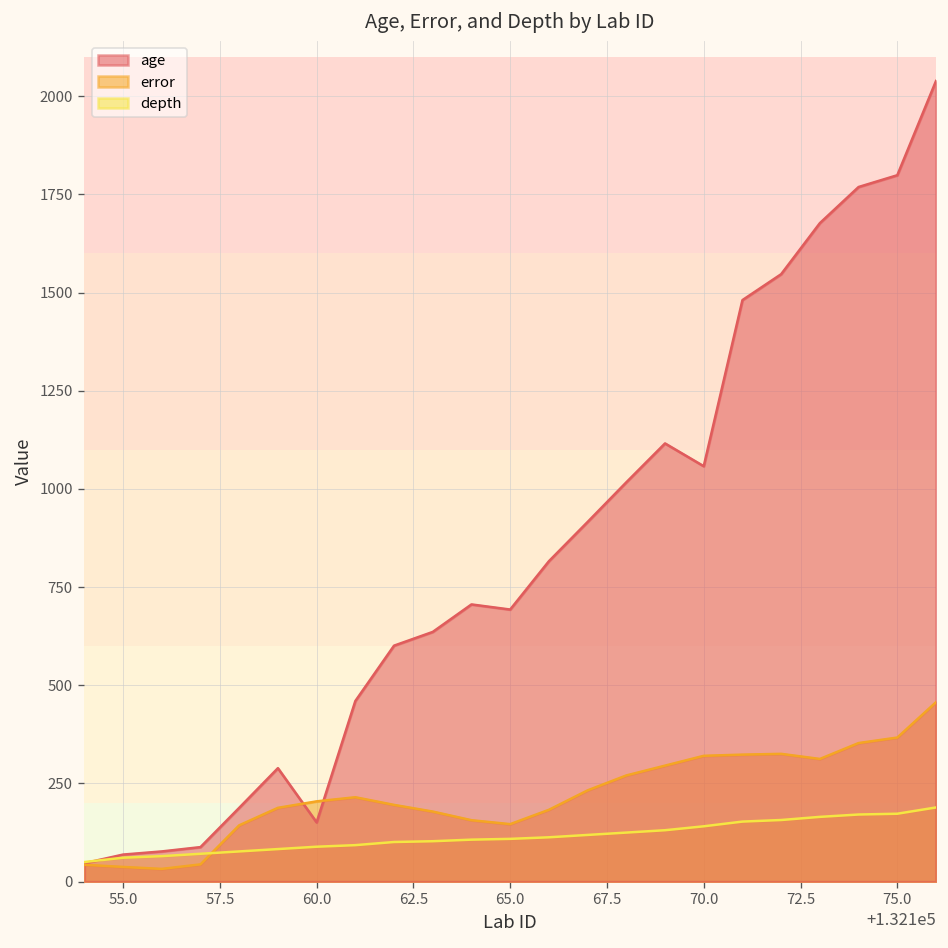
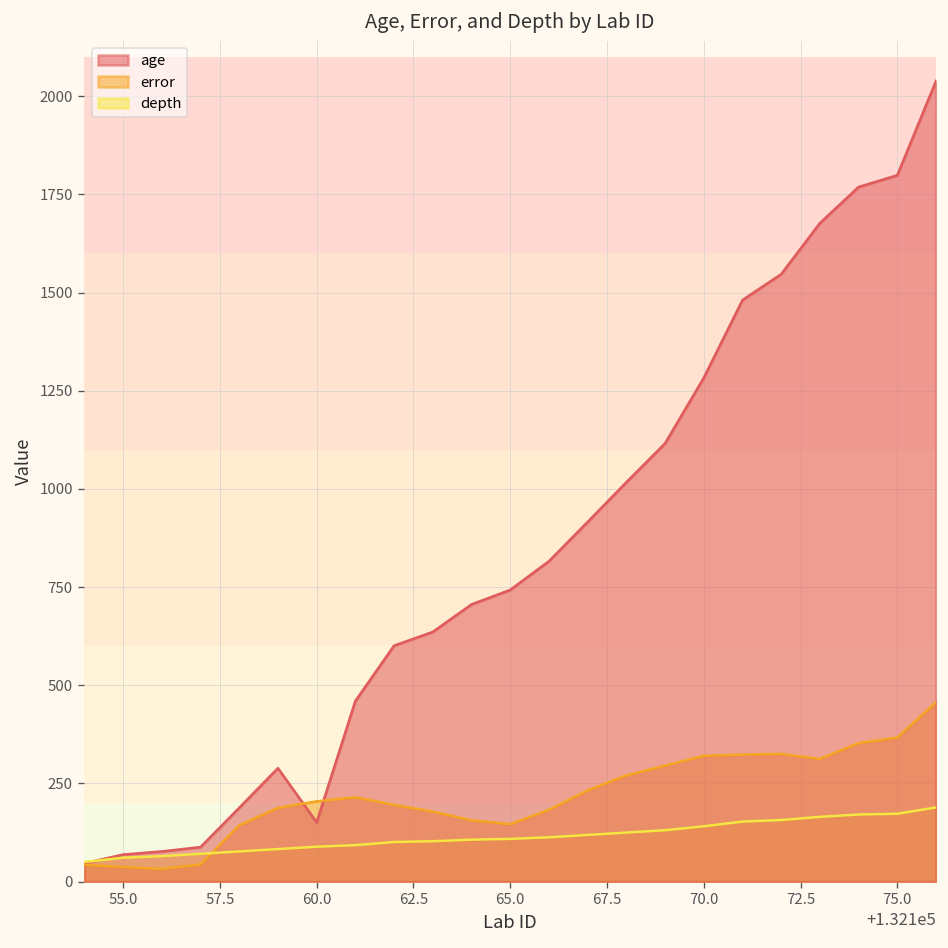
age, 65.0: 690 -> 740
age, 70.0: 1060 -> 1280
